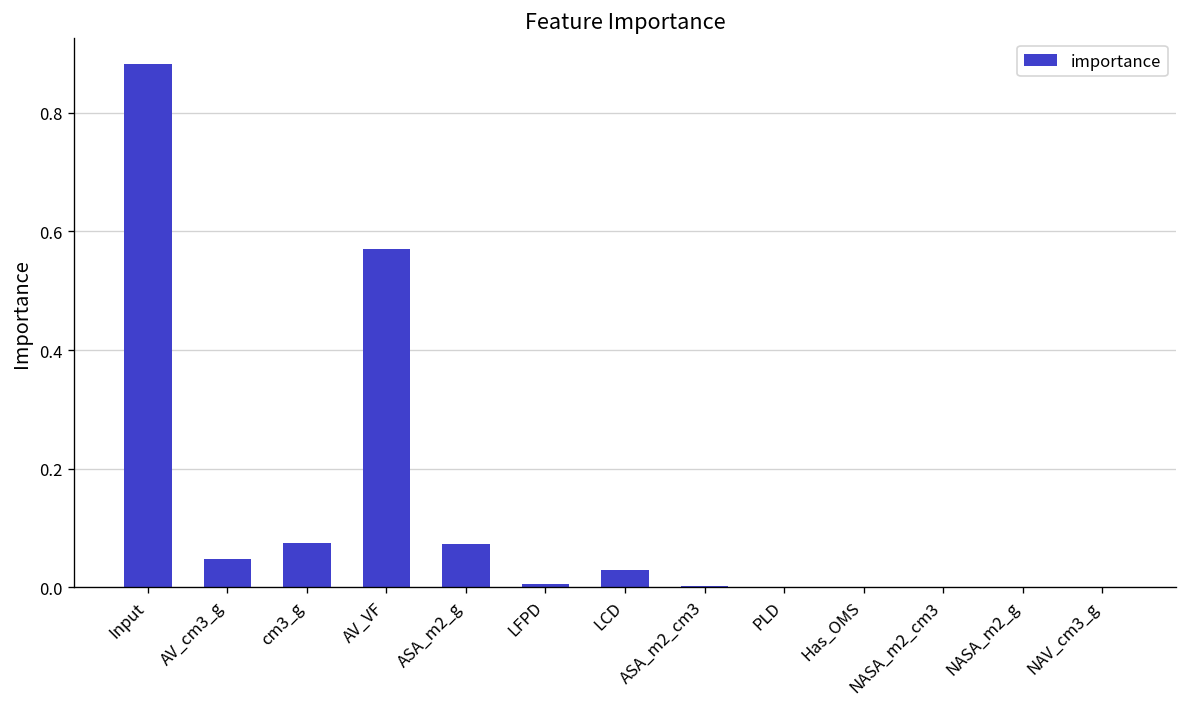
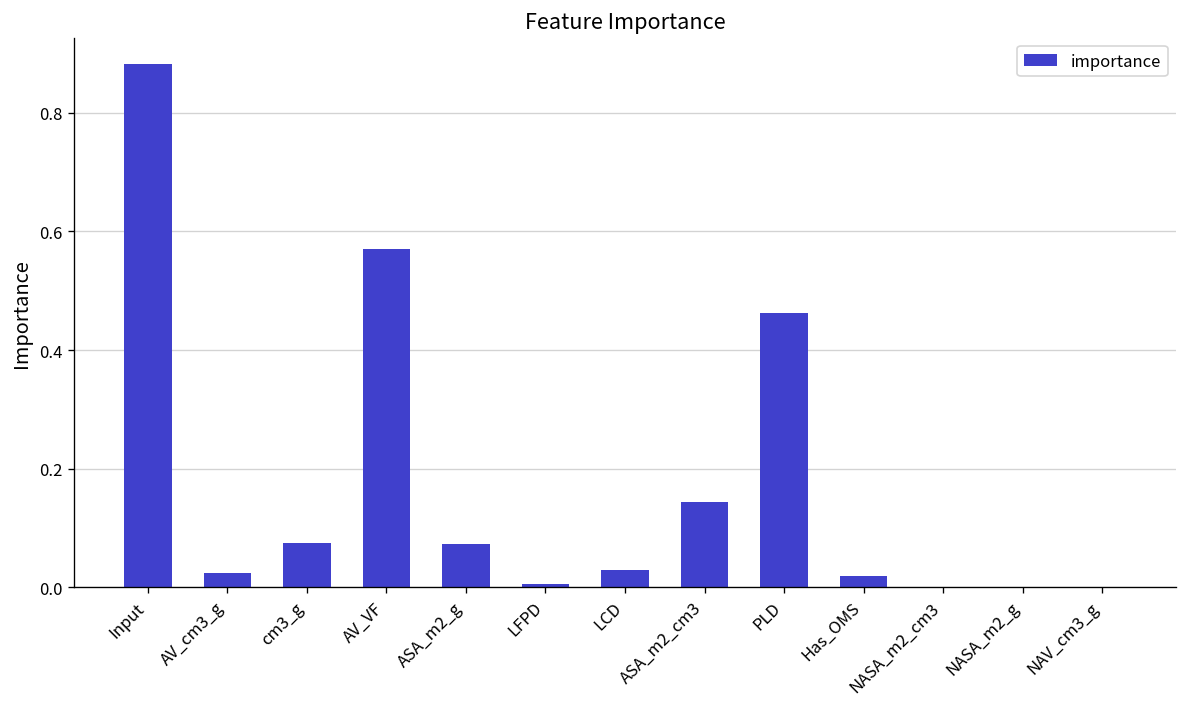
AV_cm3_g: 0.05 -> 0.02
ASA_m2_cm3: 0.00 -> 0.14
PLD: 0.00 -> 0.46
Has_OMS: 0.00 -> 0.02
